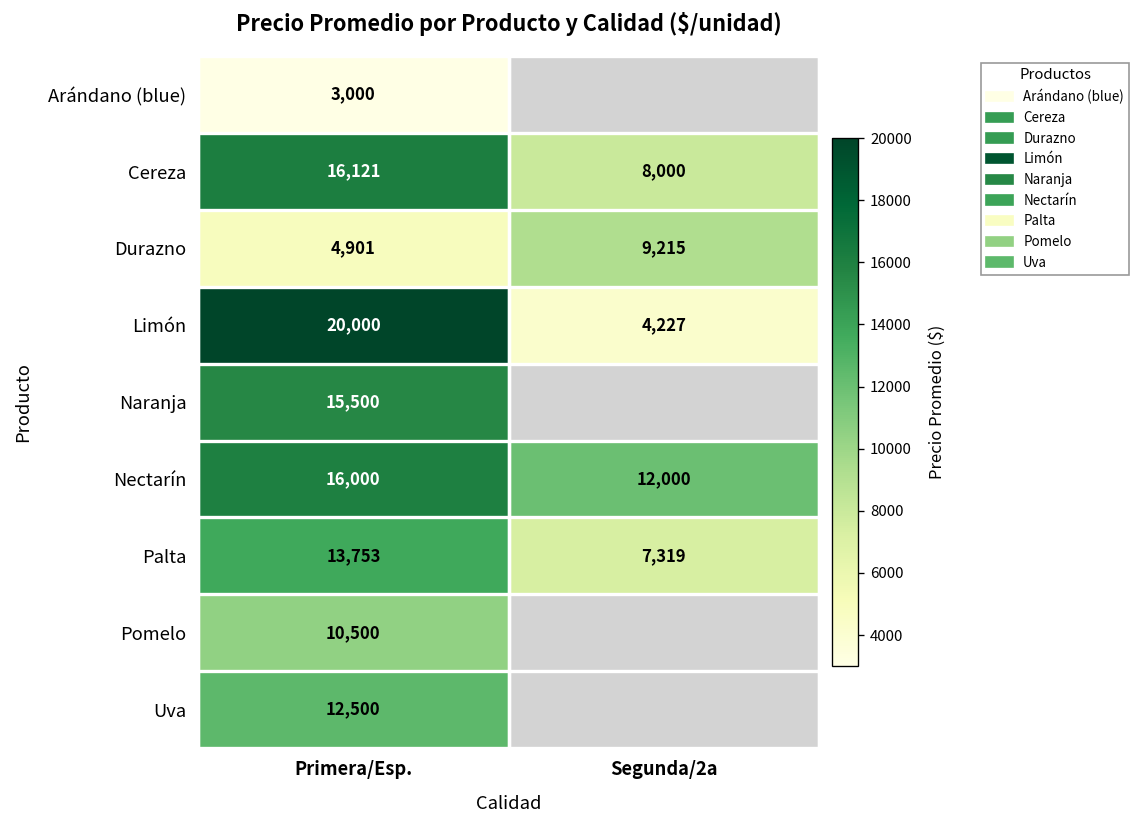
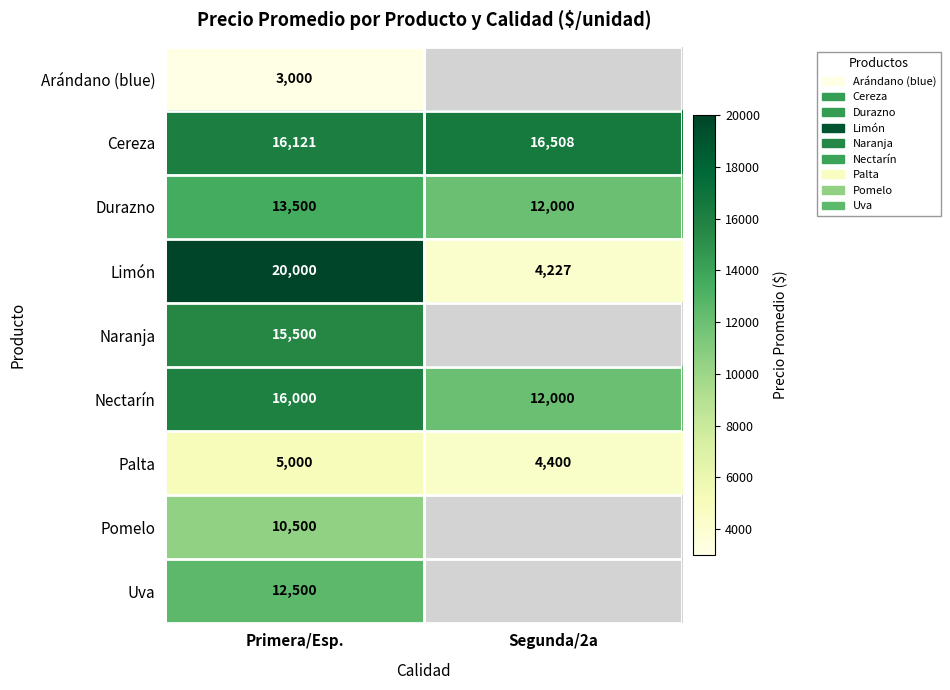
Cereza, Segunda/2a: 8,000 -> 16,508
Durazno, Primera/Esp.: 4,901 -> 13,500
Durazno, Segunda/2a: 9,215 -> 12,000
Palta, Primera/Esp.: 13,753 -> 5,000
Palta, Segunda/2a: 7,319 -> 4,400
